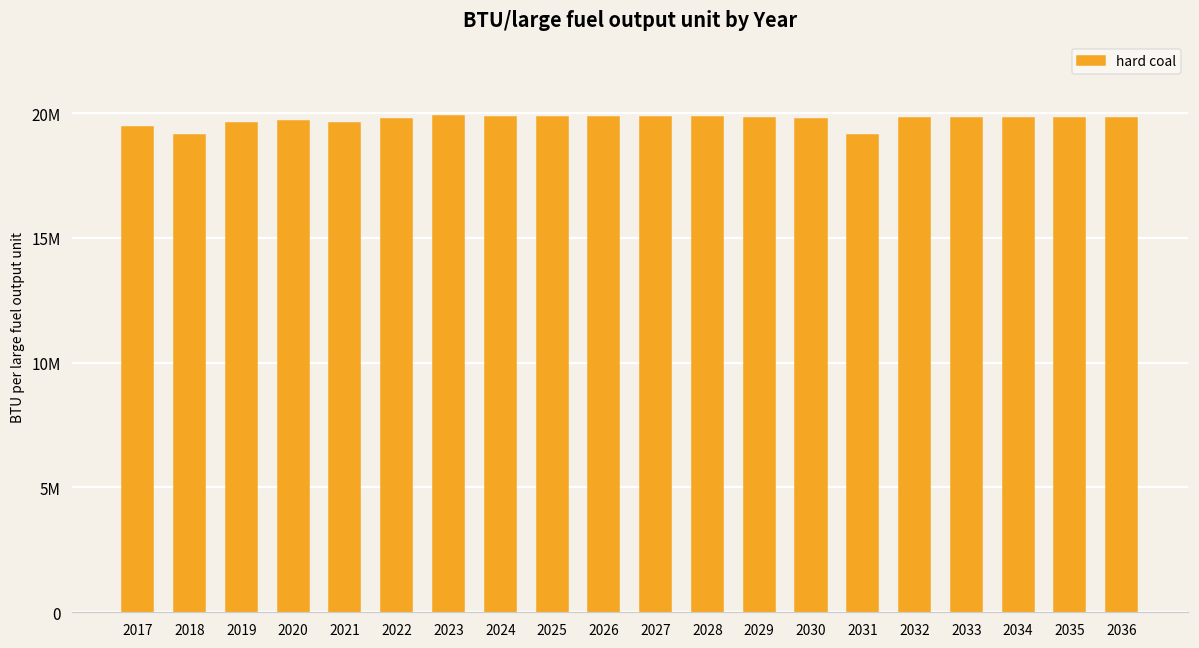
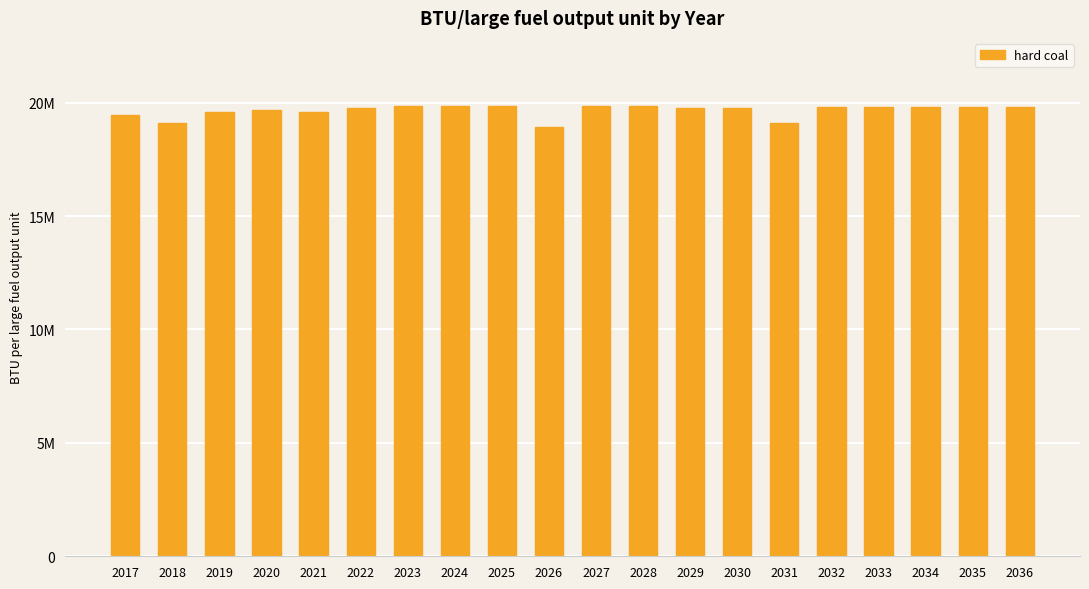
2026: 19800000 -> 18900000
